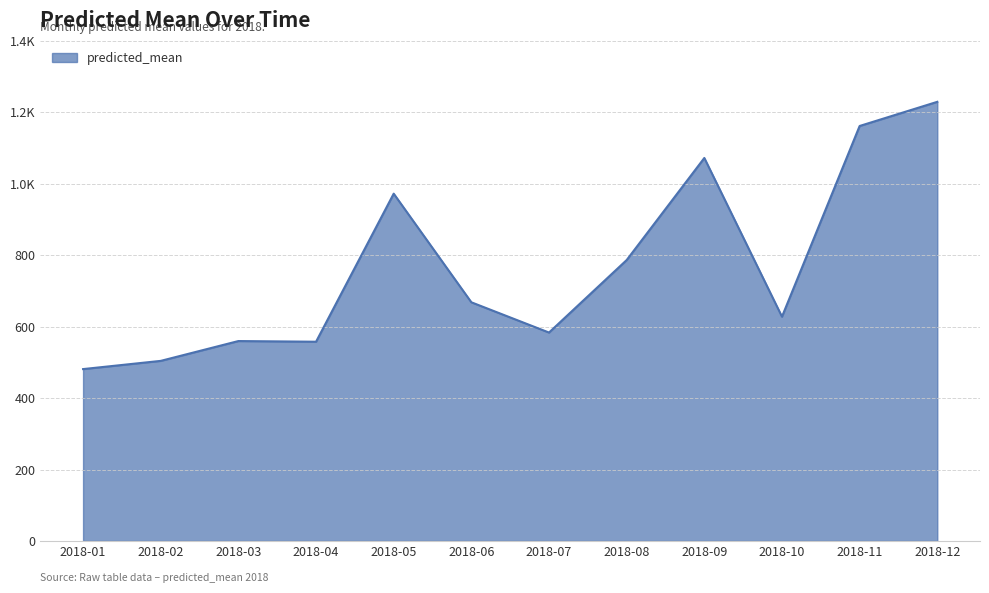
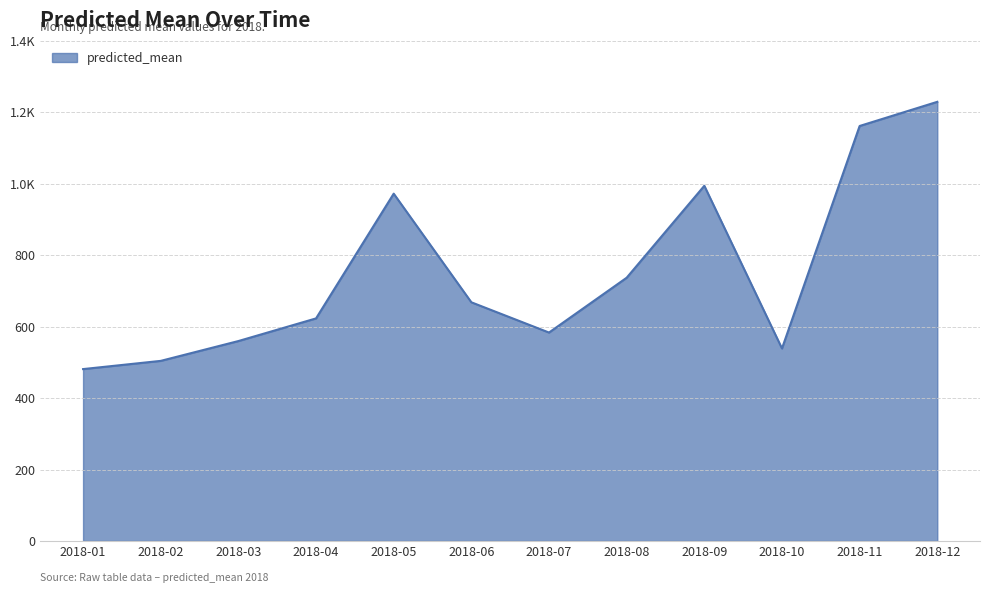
2018-04: 560 -> 620
2018-08: 790 -> 740
2018-09: 1070 -> 990
2018-10: 630 -> 540
